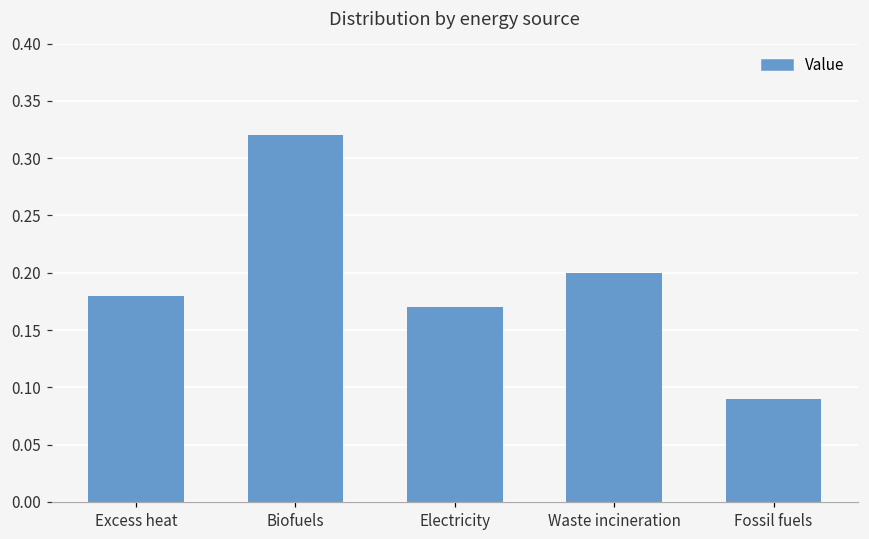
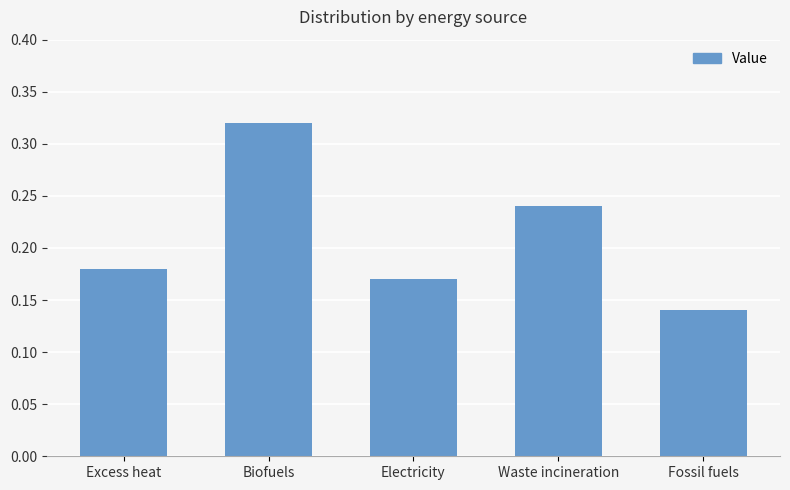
Waste incineration: 0.20 -> 0.24
Fossil fuels: 0.09 -> 0.14
